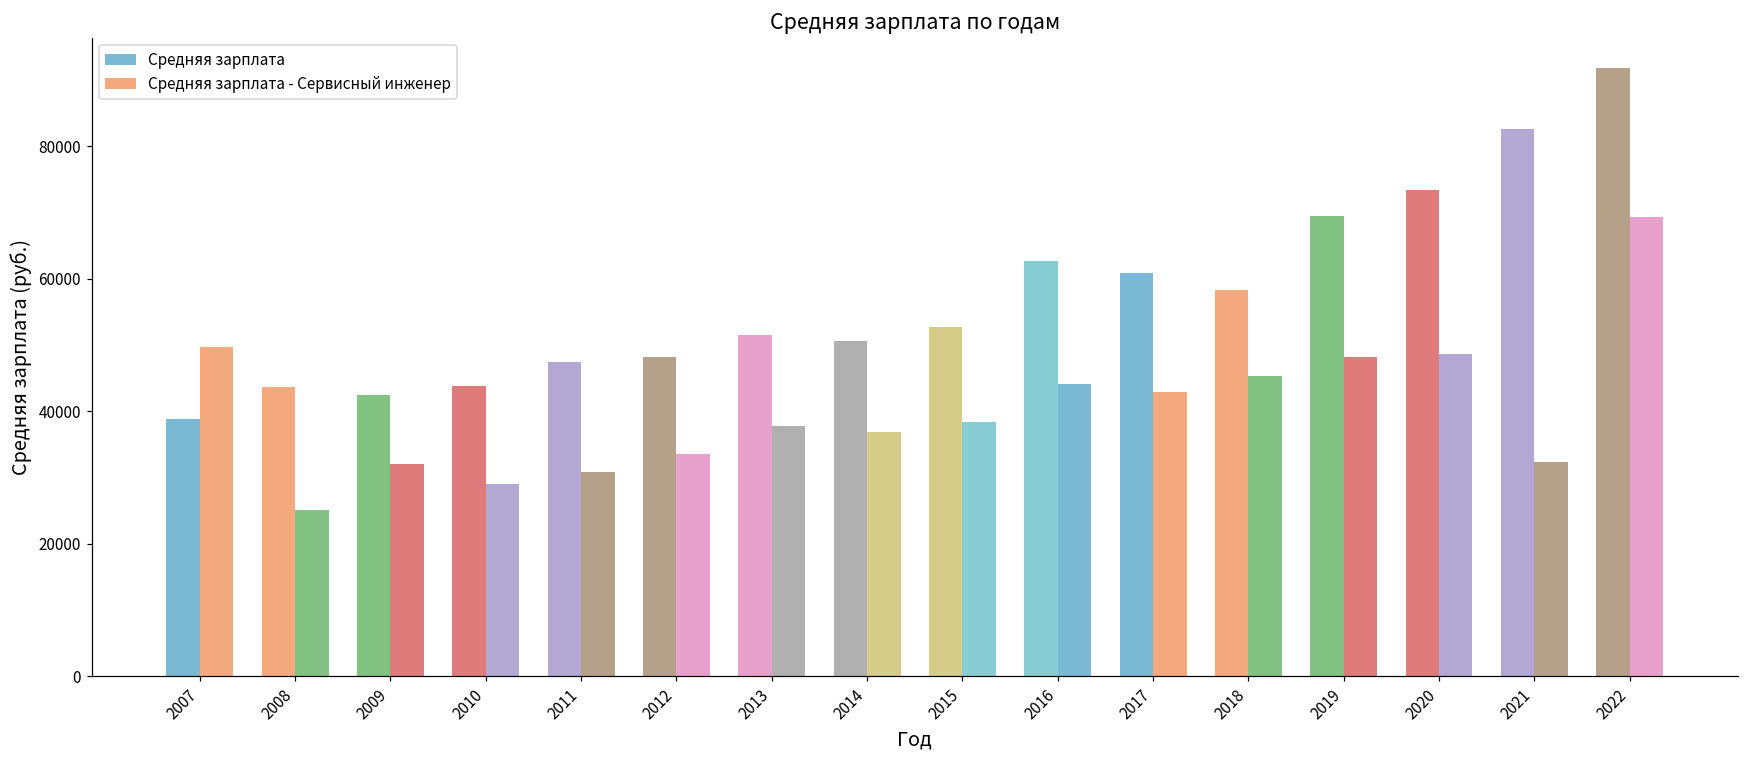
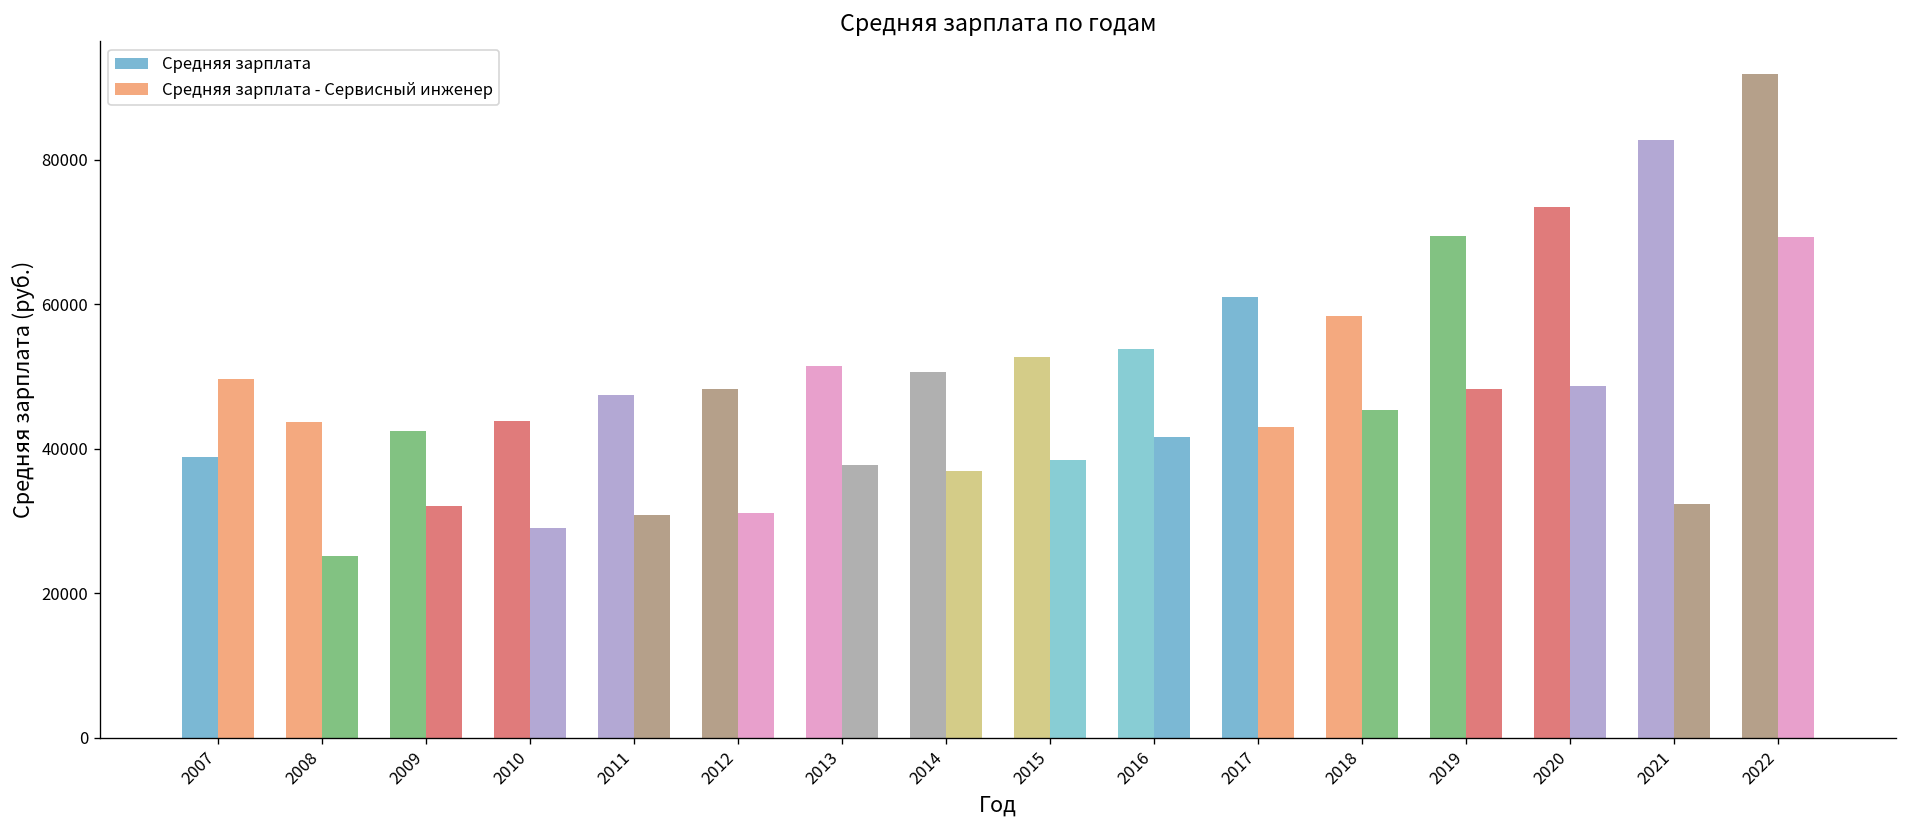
Средняя зарплата - Сервисный инженер, 2012: 33000 -> 31000
Средняя зарплата, 2016: 63000 -> 54000
Средняя зарплата - Сервисный инженер, 2016: 44000 -> 42000
